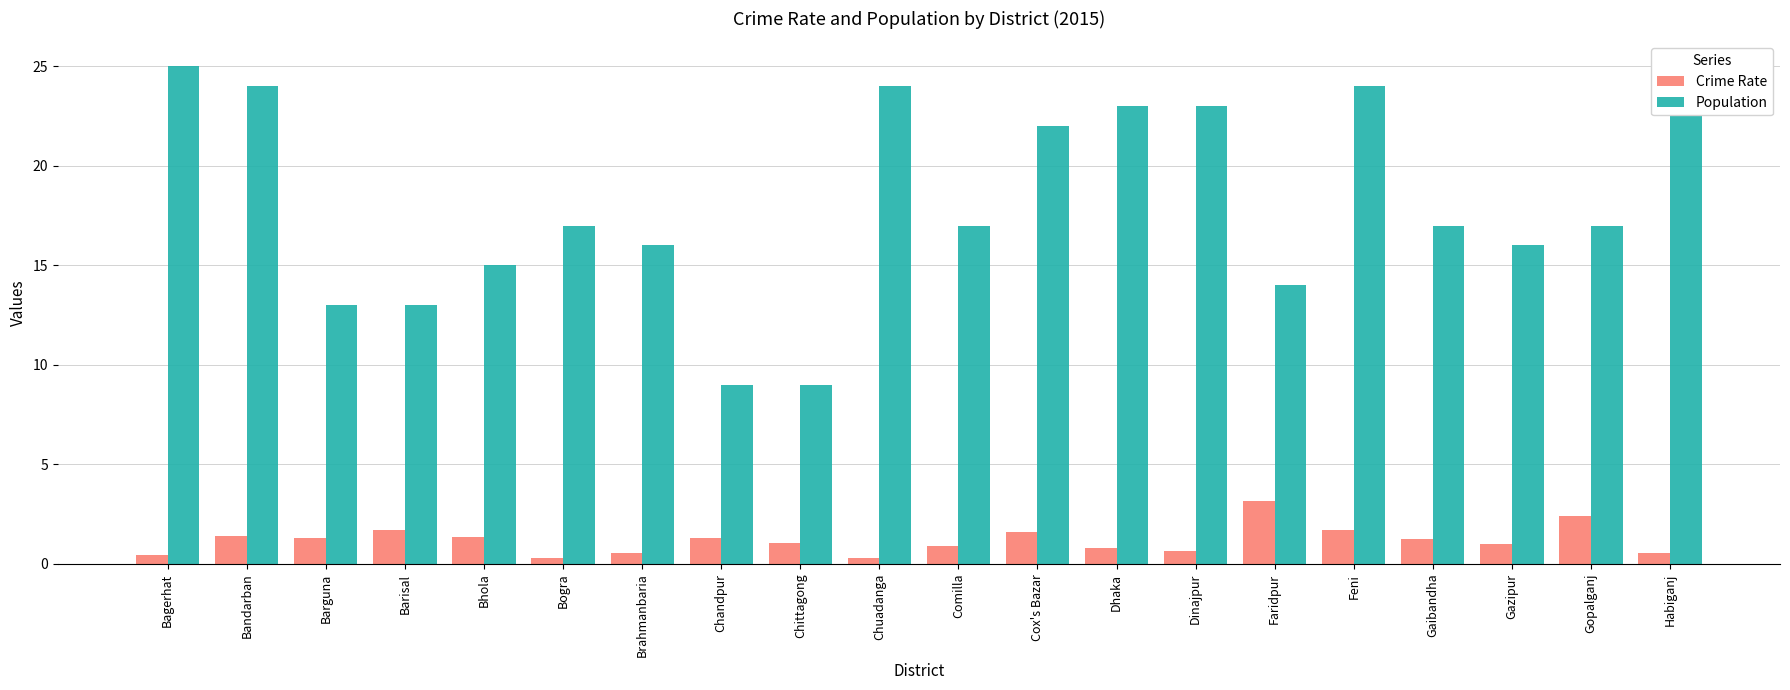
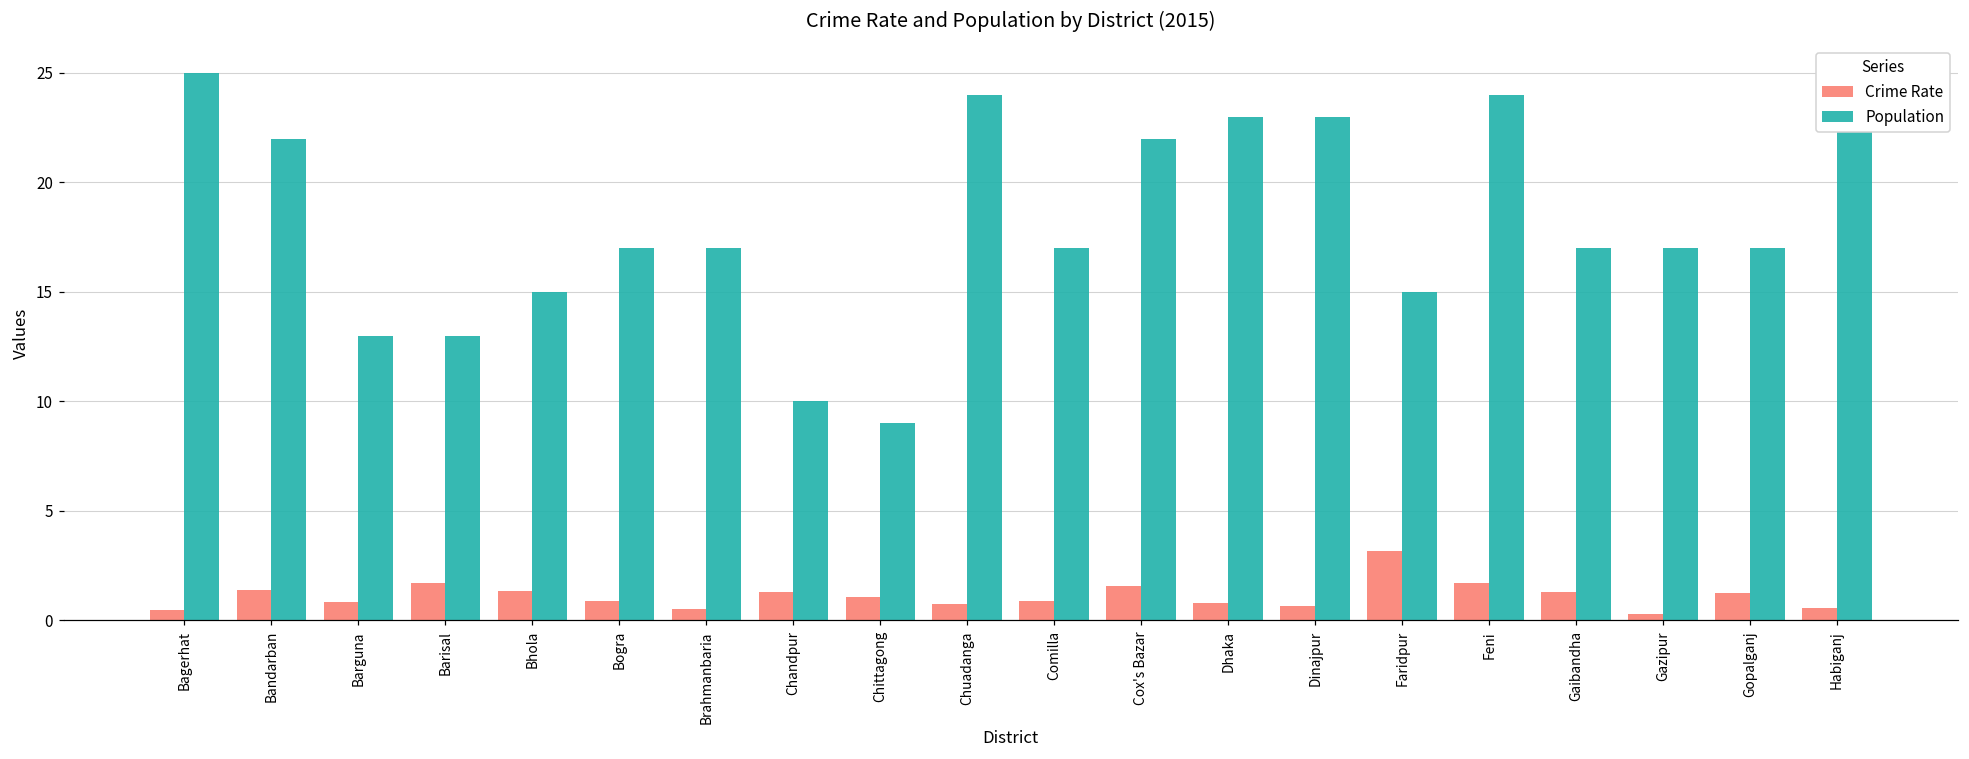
Population, Bandarban: 24 -> 22
Crime Rate, Barguna: 1.3 -> 0.8
Crime Rate, Bogra: 0.3 -> 0.9
Population, Brahmanbaria: 16 -> 17
Population, Chandpur: 9 -> 10
Crime Rate, Chuadanga: 0.3 -> 0.7
Population, Faridpur: 14 -> 15
Crime Rate, Gazipur: 1.0 -> 0.3
Population, Gazipur: 16 -> 17
Crime Rate, Gopalganj: 2.4 -> 1.2
